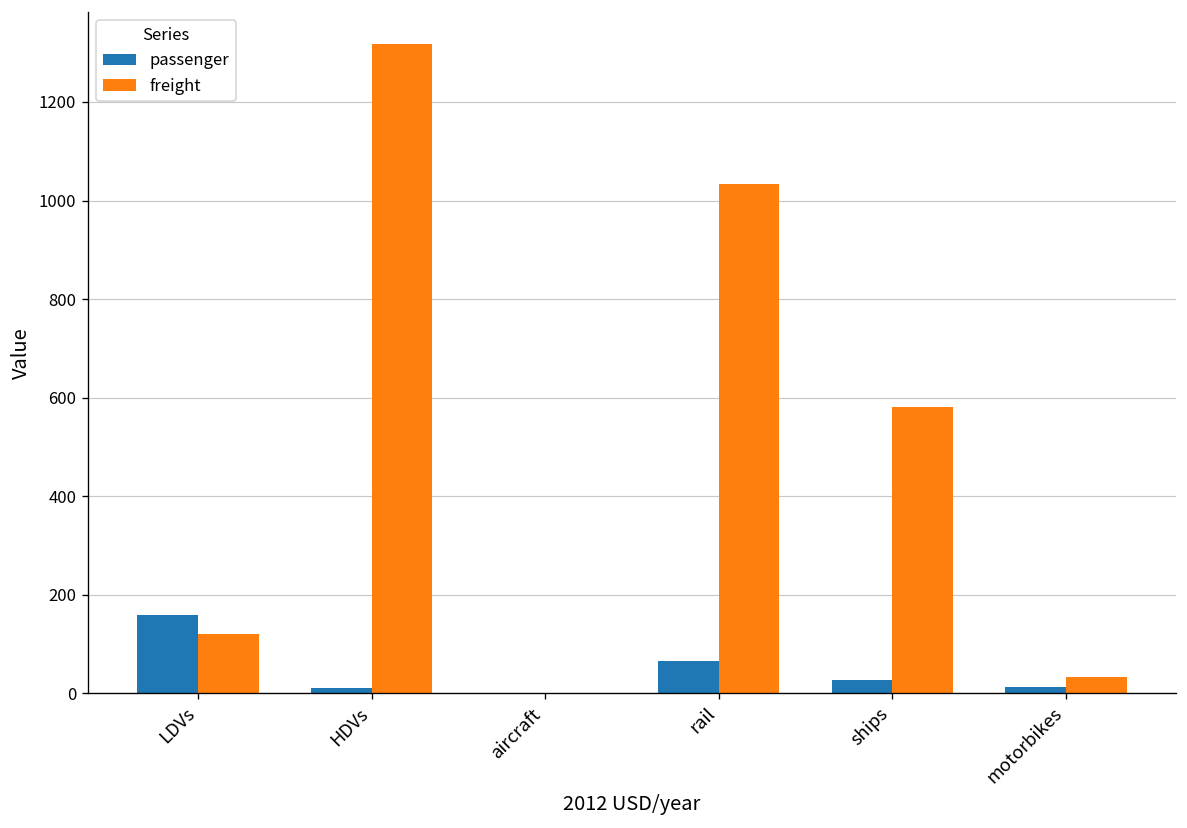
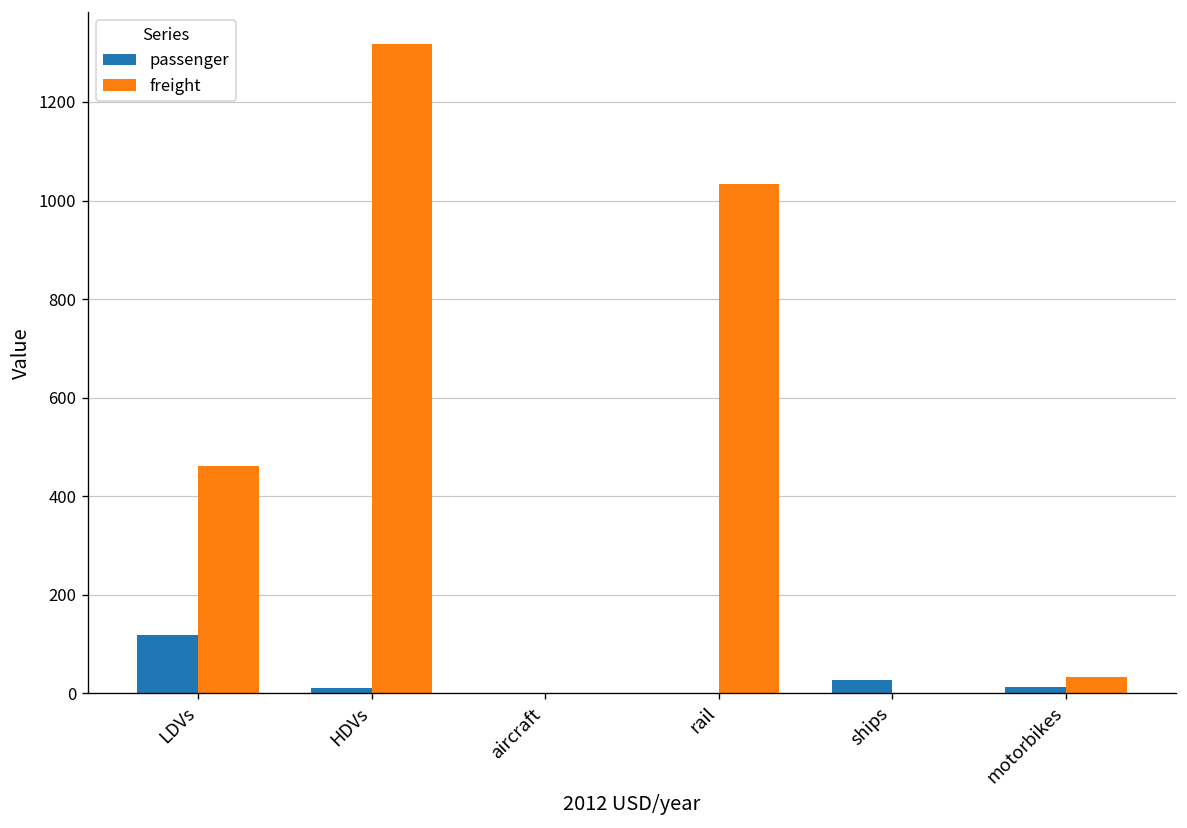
passenger, LDVs: 160 -> 120
freight, LDVs: 120 -> 460
passenger, rail: 70 -> 0
freight, ships: 580 -> 0
